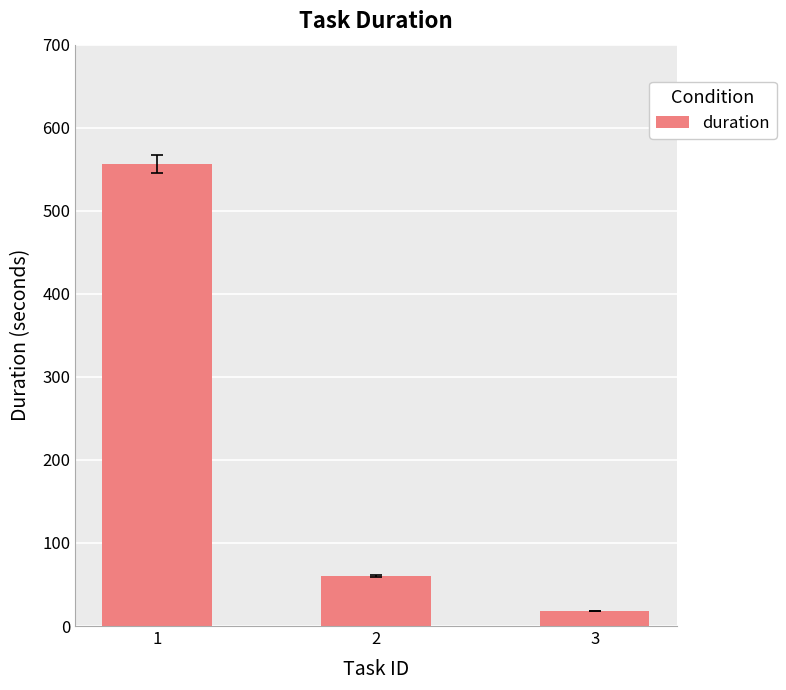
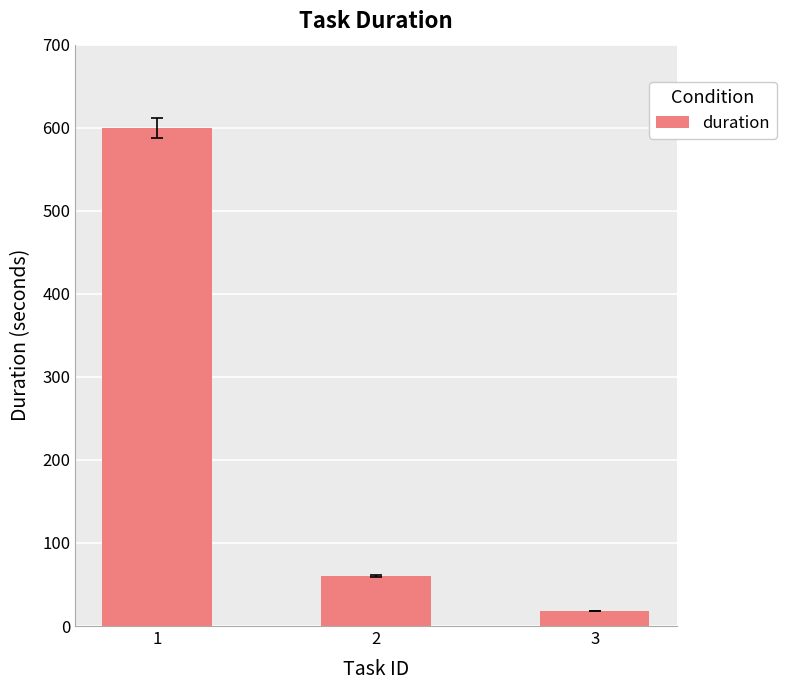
duration, 1: 560 -> 600
